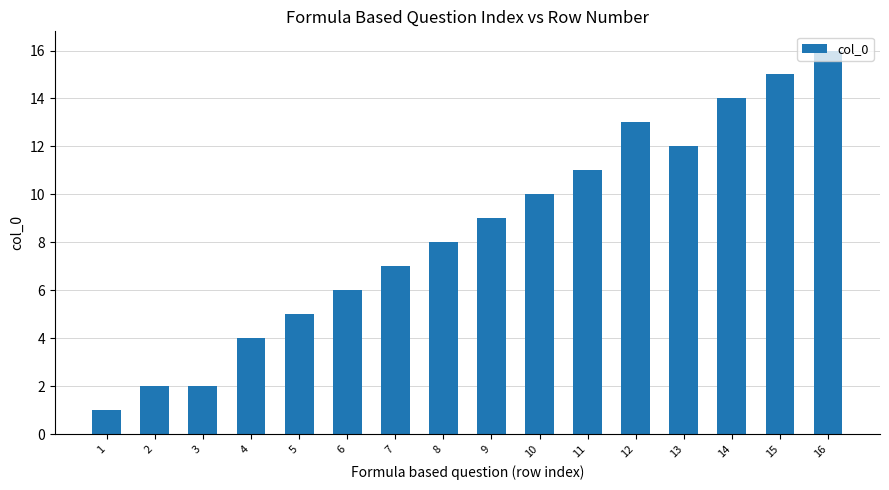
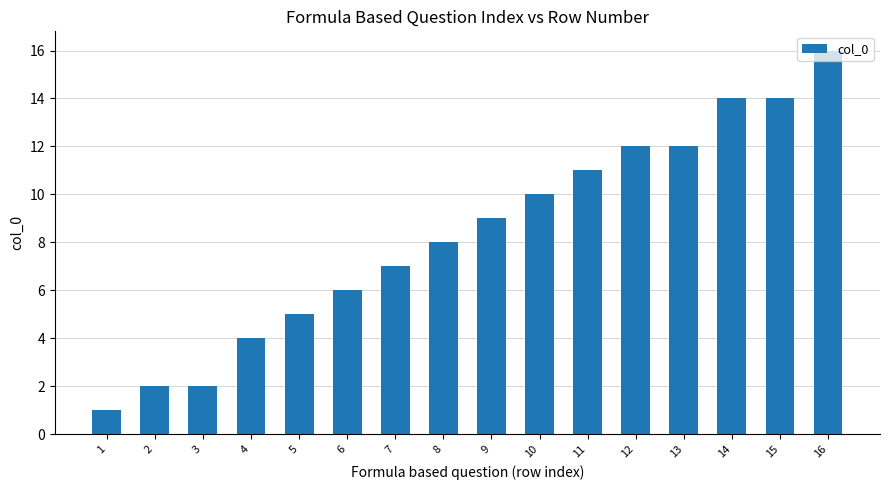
12: 13 -> 12
15: 15 -> 14
